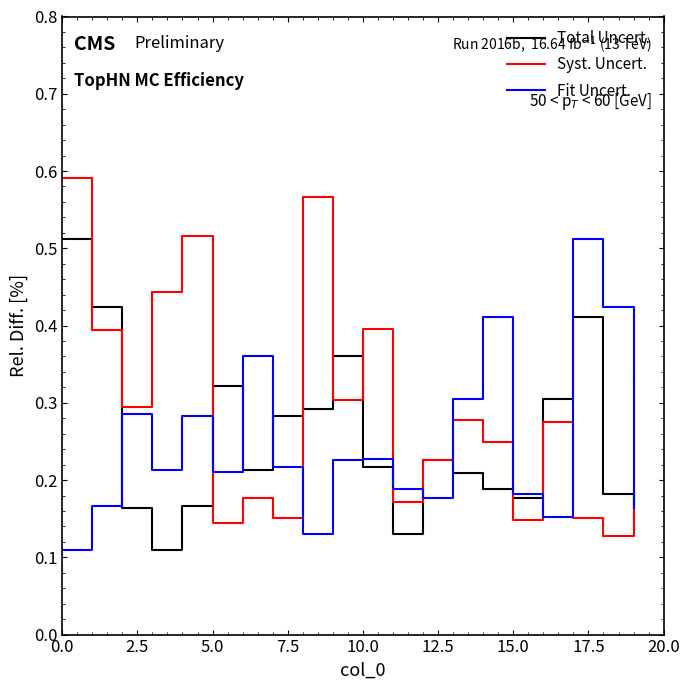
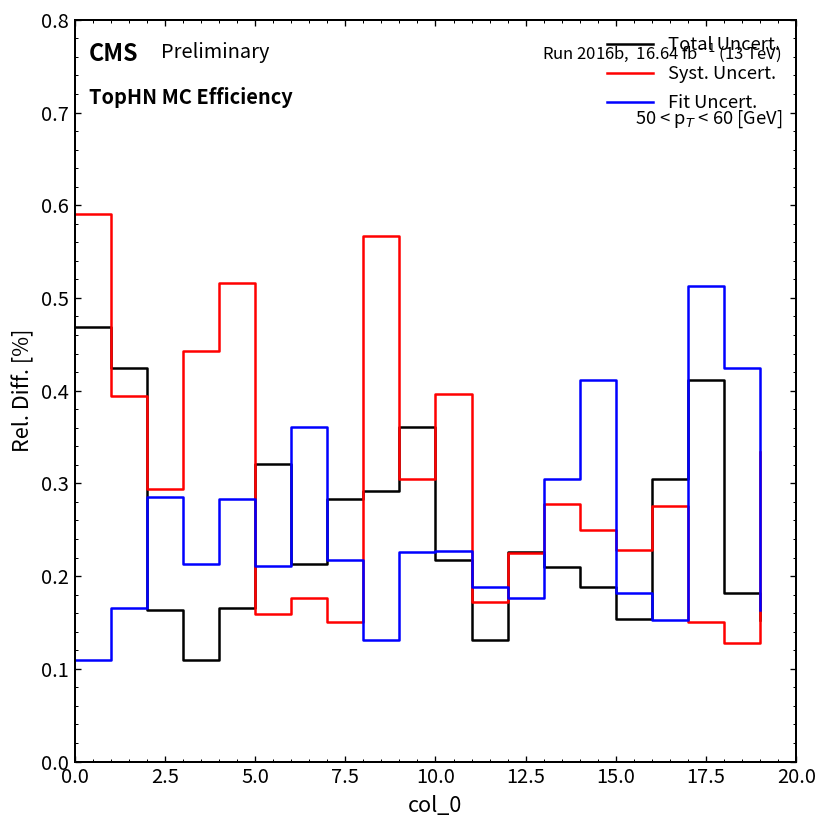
Total Uncert., 0.0: 0.51 -> 0.47
Syst. Uncert., 5.0: 0.14 -> 0.16
Total Uncert., 15.0: 0.18 -> 0.15
Syst. Uncert., 15.0: 0.15 -> 0.23
